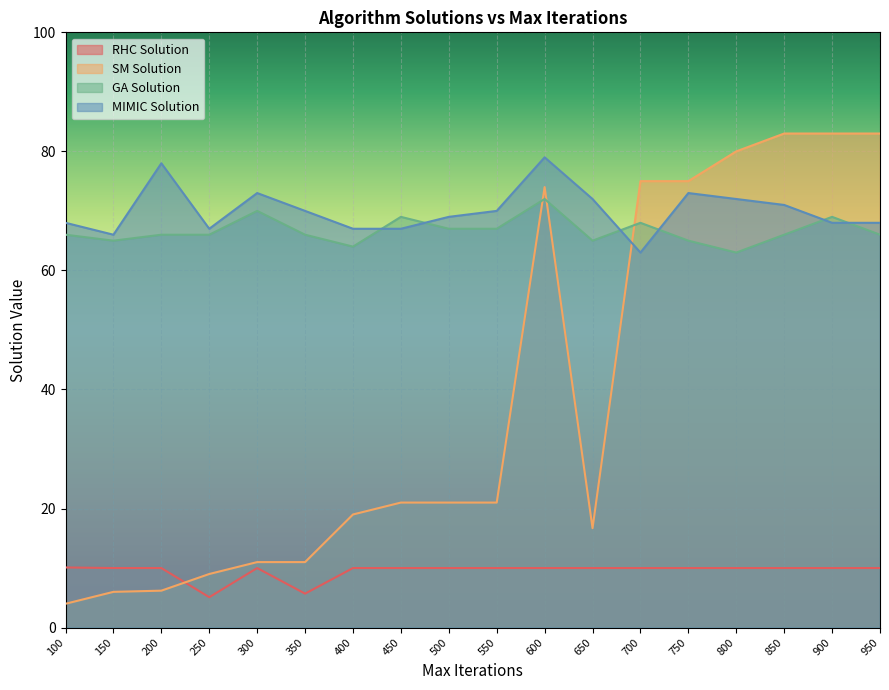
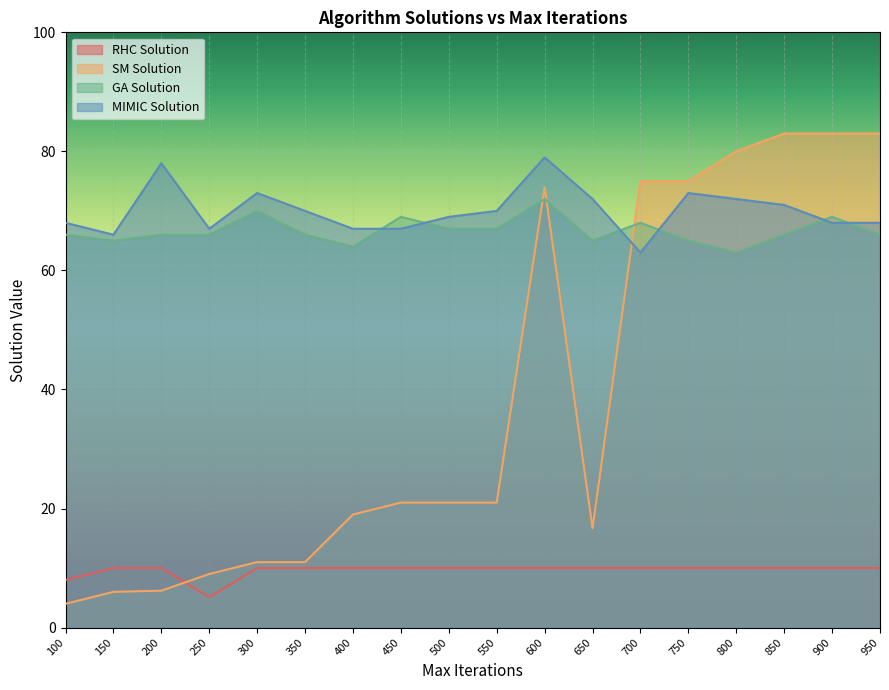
RHC Solution, 100: 10 -> 8
RHC Solution, 350: 6 -> 10
